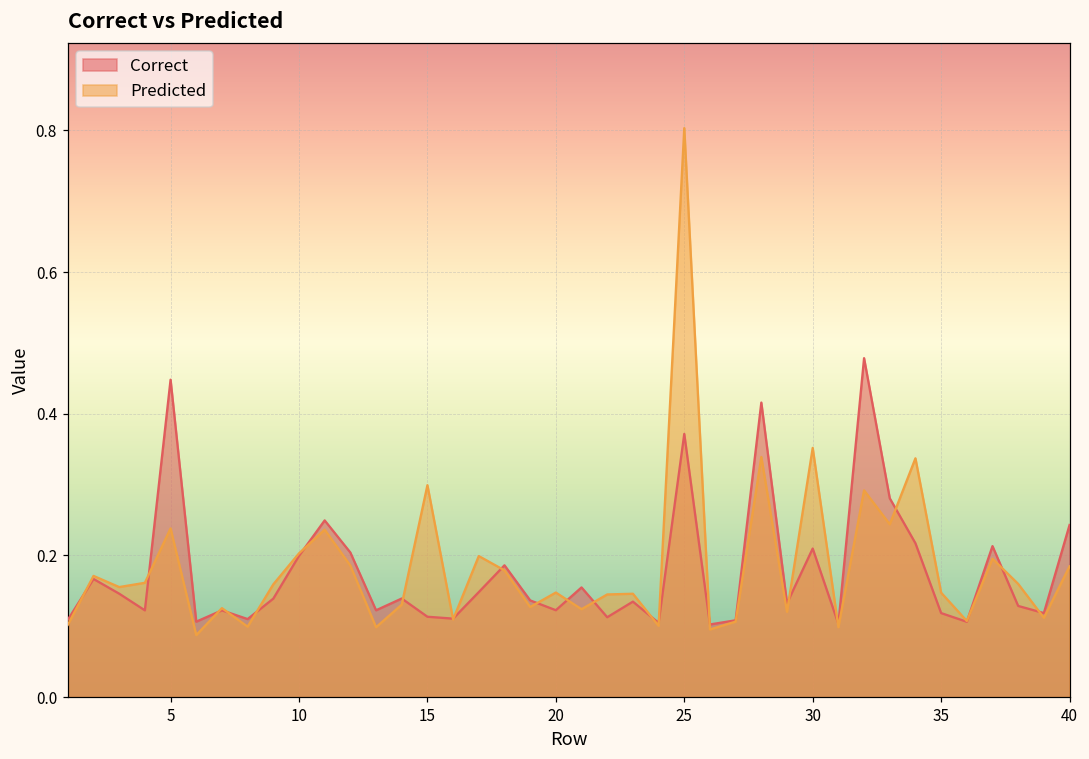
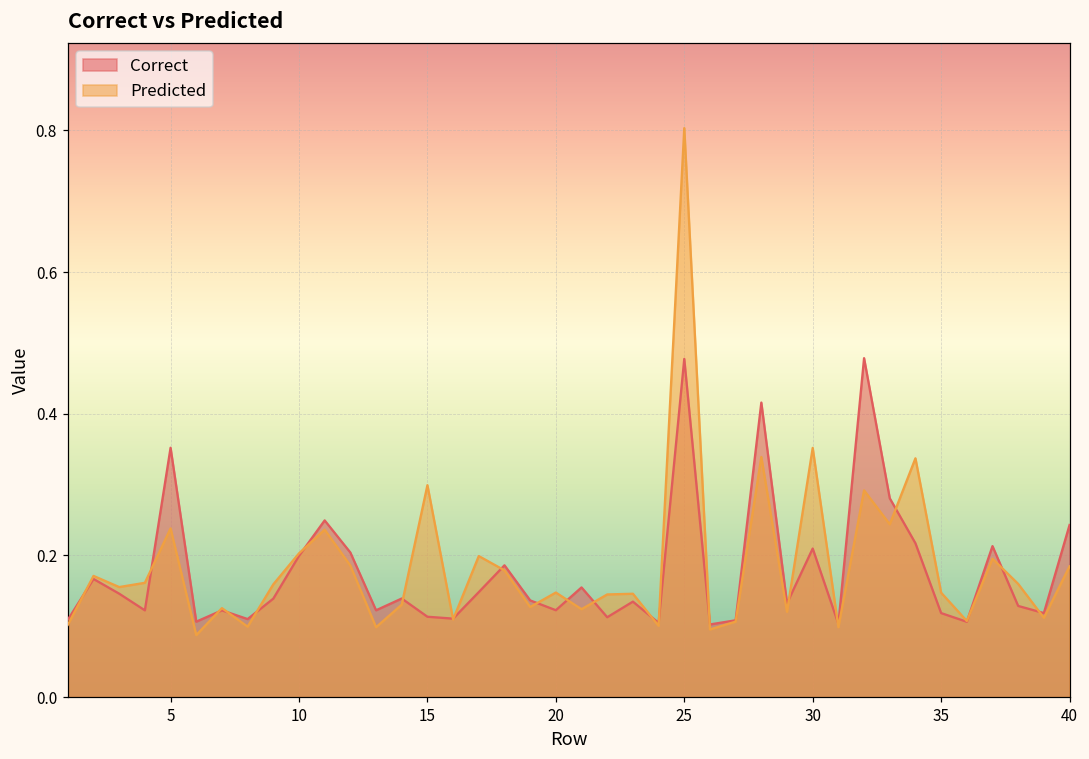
Correct, 5: 0.45 -> 0.35
Correct, 25: 0.37 -> 0.48
